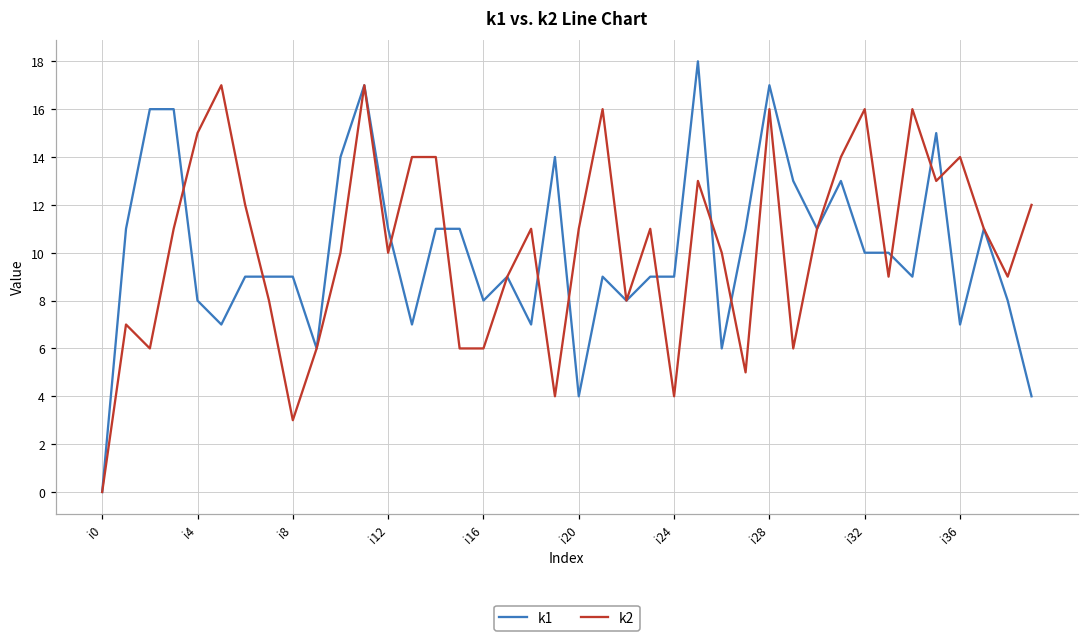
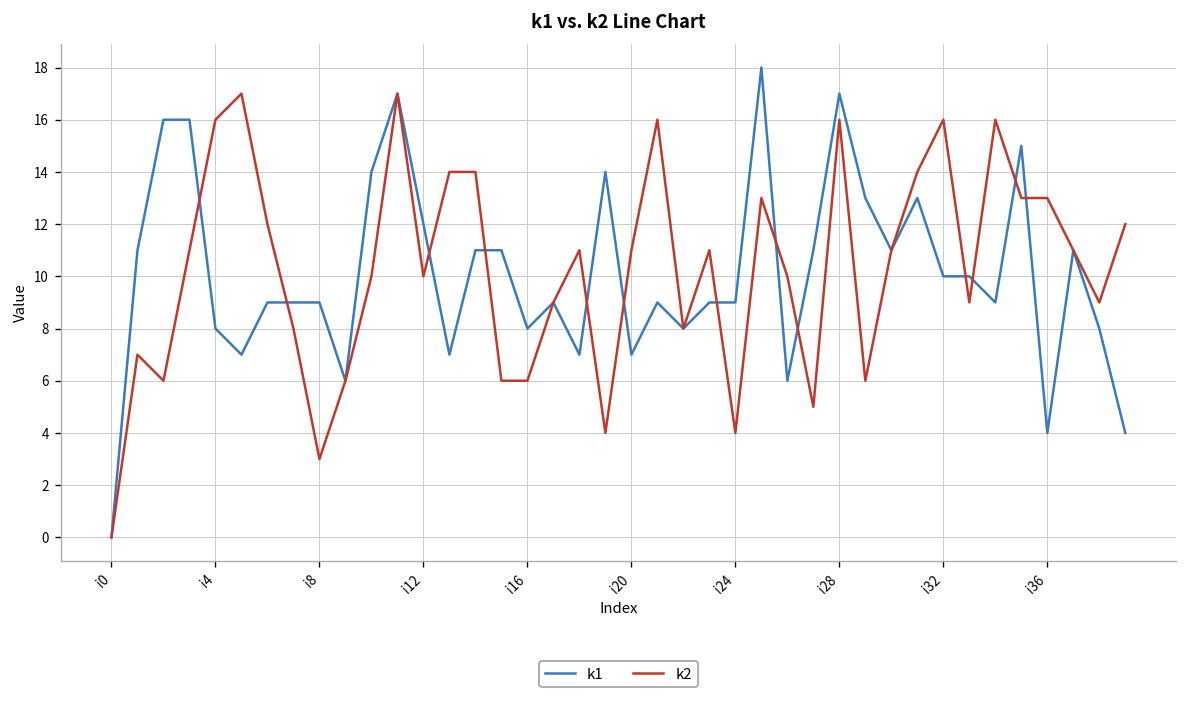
k2, i4: 15 -> 16
k1, i12: 11 -> 12
k1, i20: 4 -> 7
k1, i36: 7 -> 4
k2, i36: 14 -> 13
